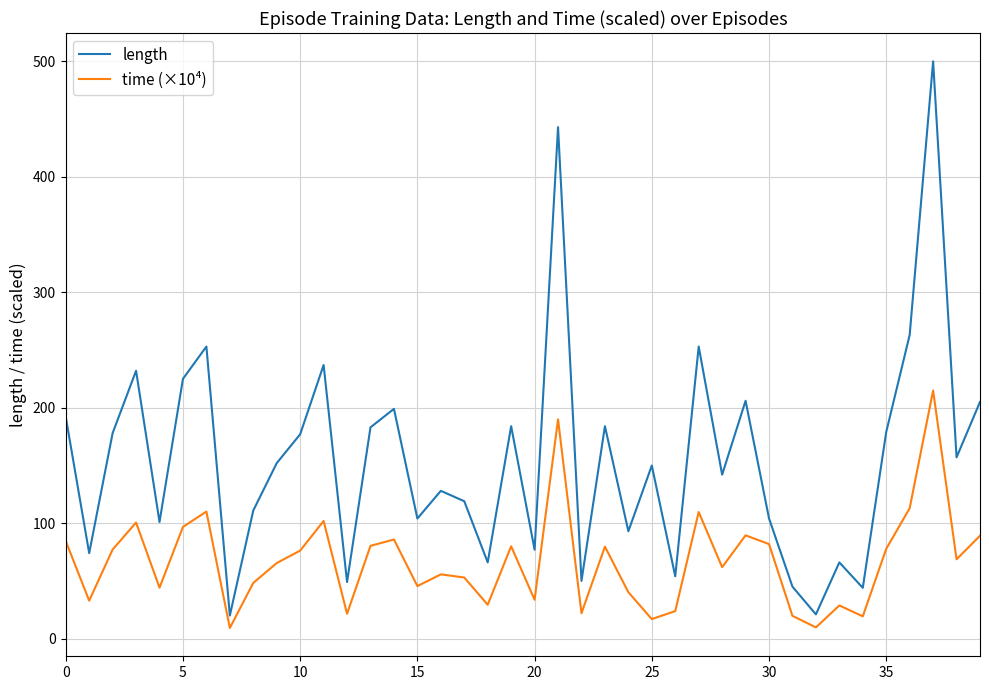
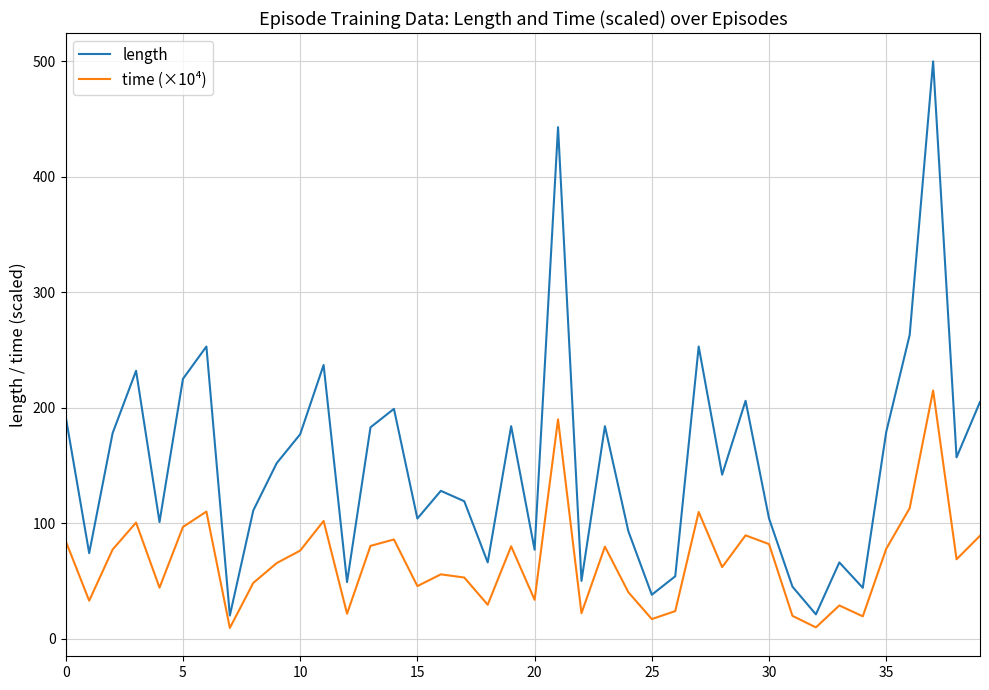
length, 25: 150 -> 38
